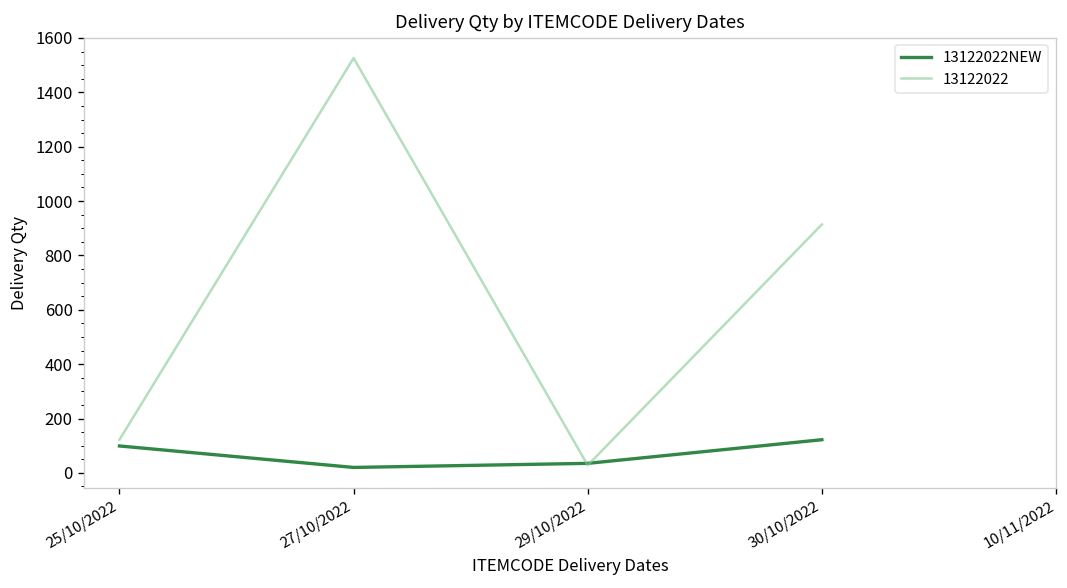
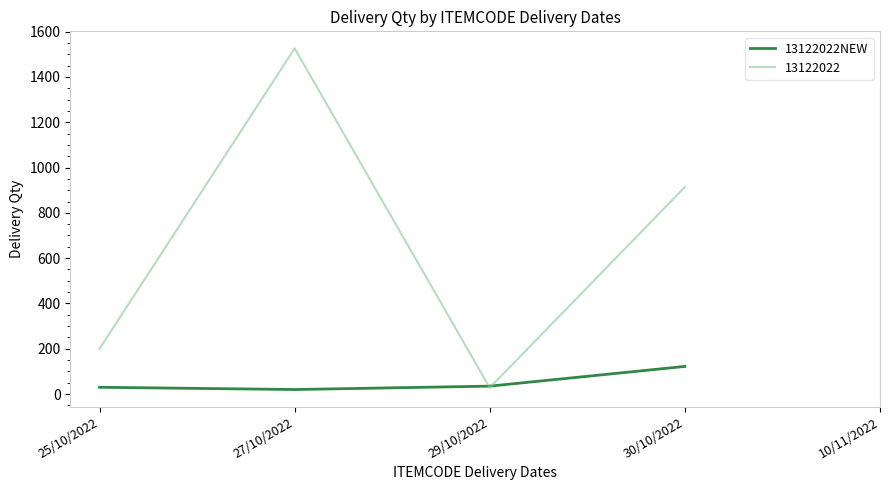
13122022NEW, 25/10/2022: 100 -> 30
13122022, 25/10/2022: 120 -> 200
